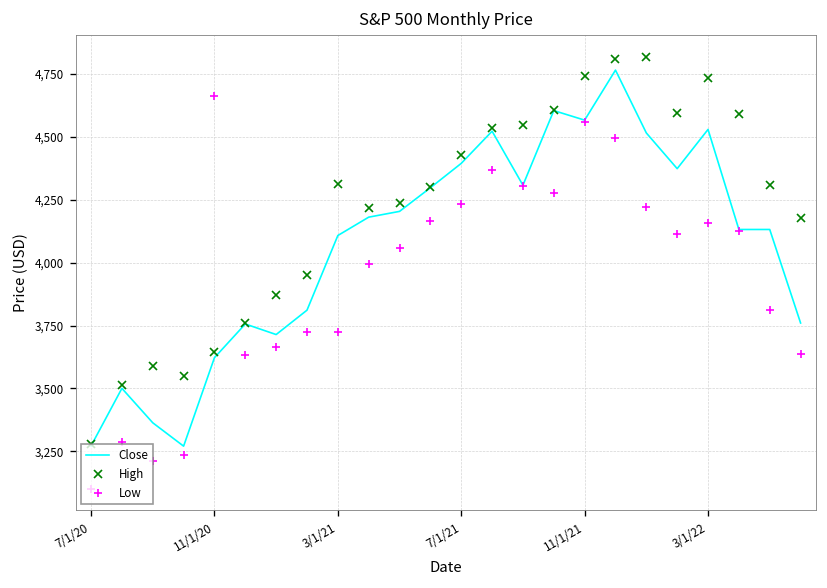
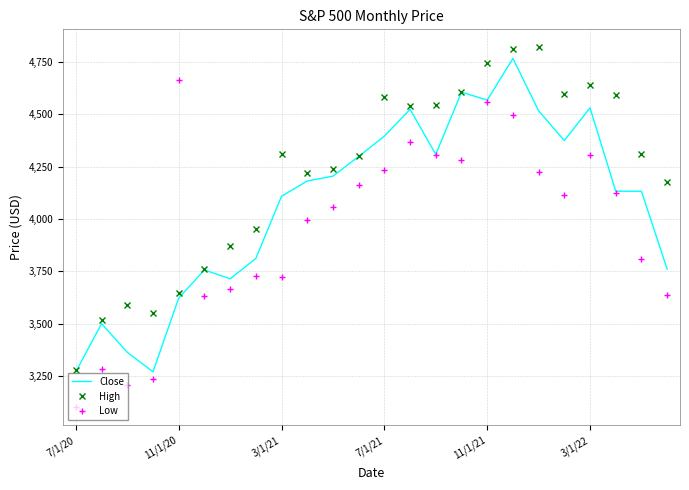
High, 7/1/21: 4,430 -> 4,580
High, 3/1/22: 4,740 -> 4,640
Low, 3/1/22: 4,160 -> 4,310
